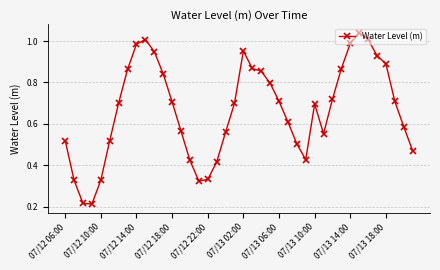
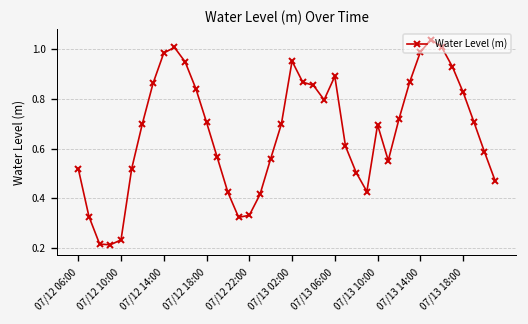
07/12 10:00: 0.33 -> 0.23
07/13 06:00: 0.71 -> 0.89
07/13 18:00: 0.89 -> 0.83
